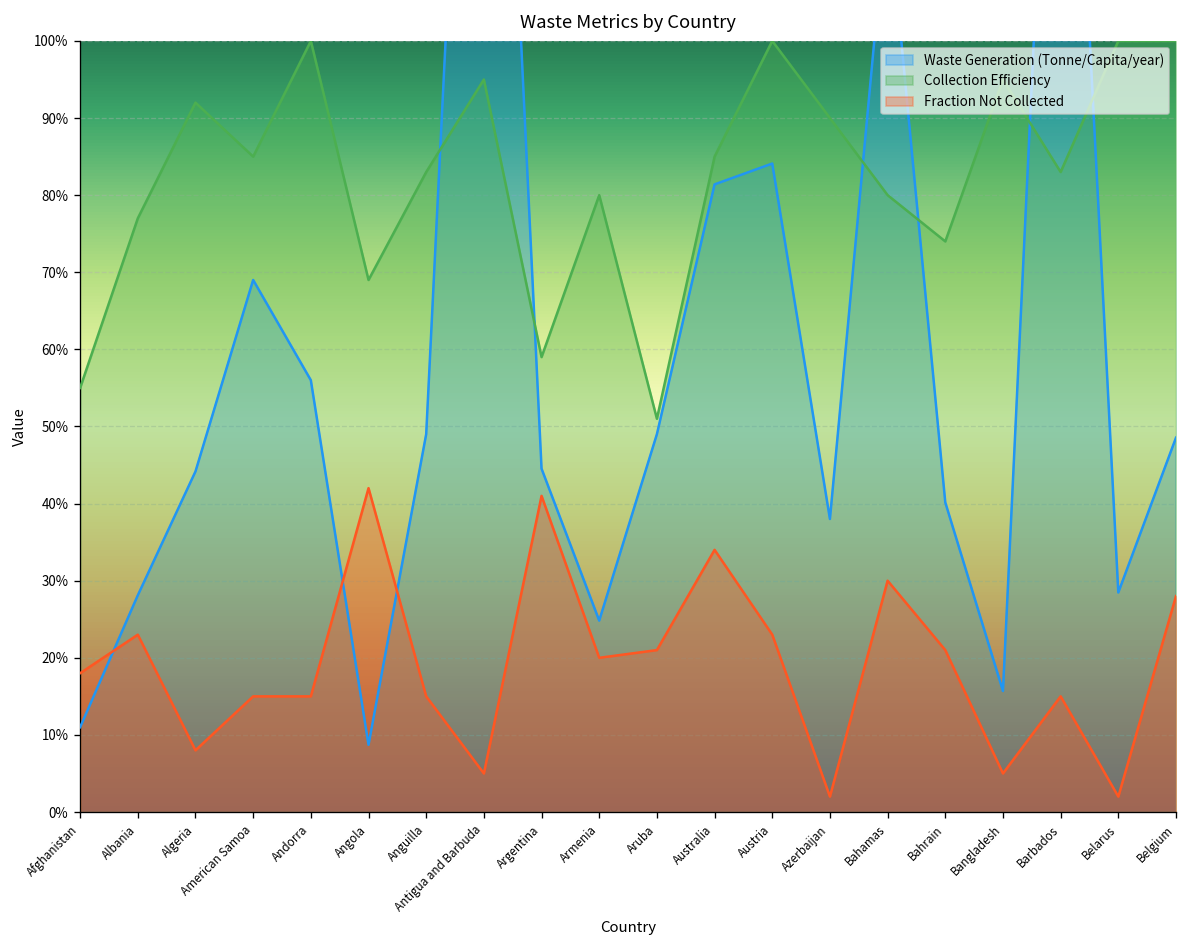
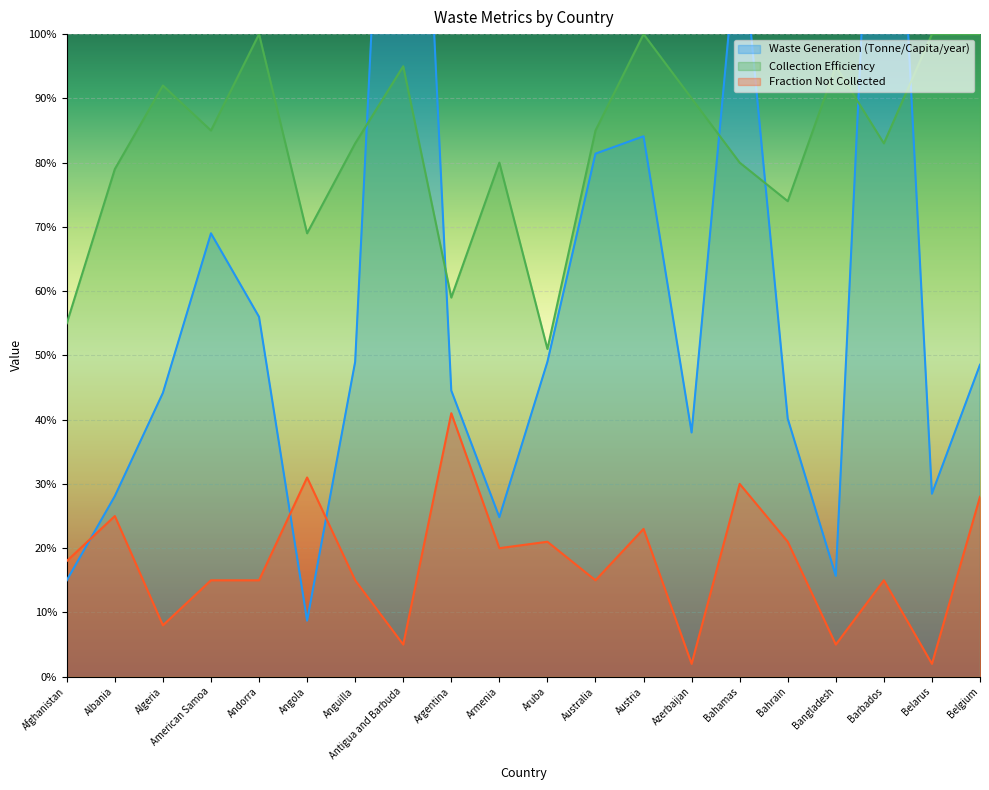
Waste Generation (Tonne/Capita/year), Afghanistan: 11% -> 15%
Collection Efficiency, Albania: 77% -> 79%
Fraction Not Collected, Albania: 23% -> 25%
Fraction Not Collected, Angola: 42% -> 31%
Fraction Not Collected, Australia: 34% -> 15%
